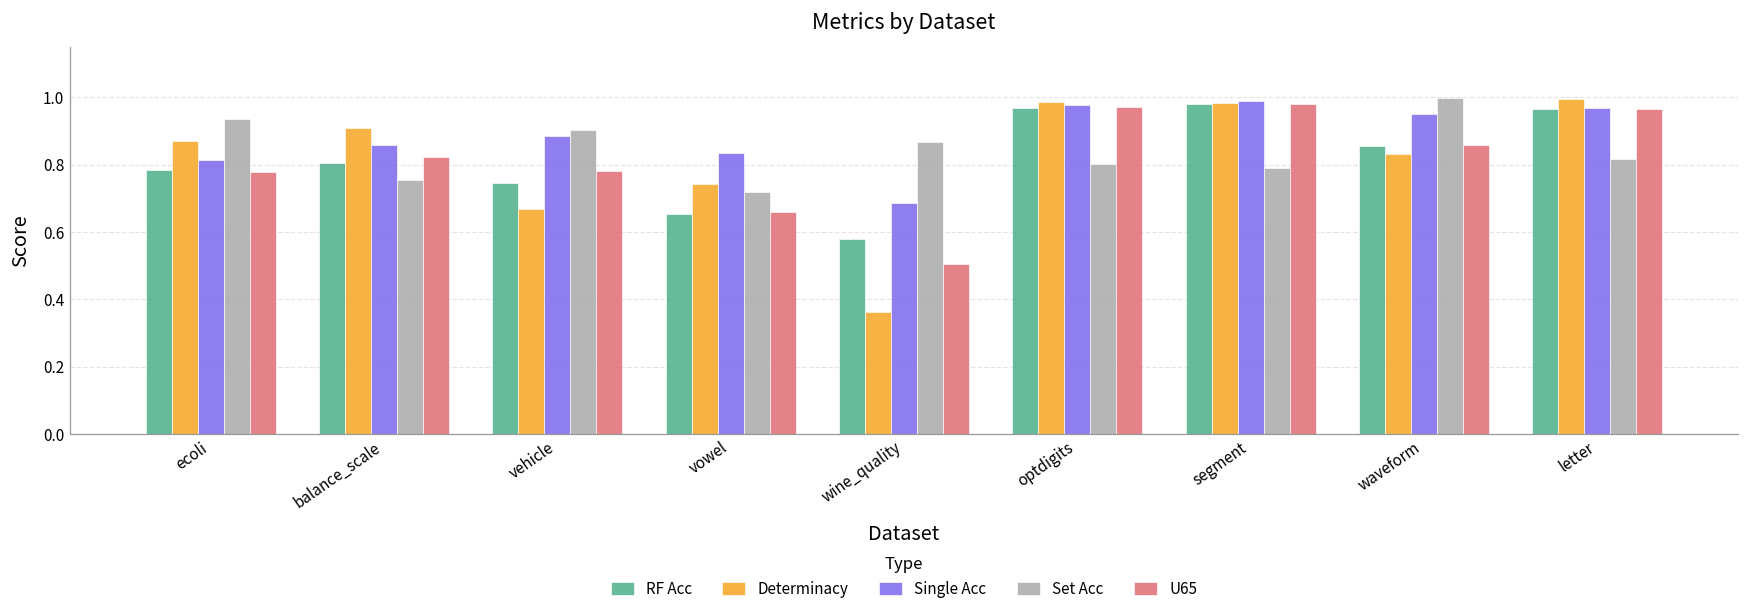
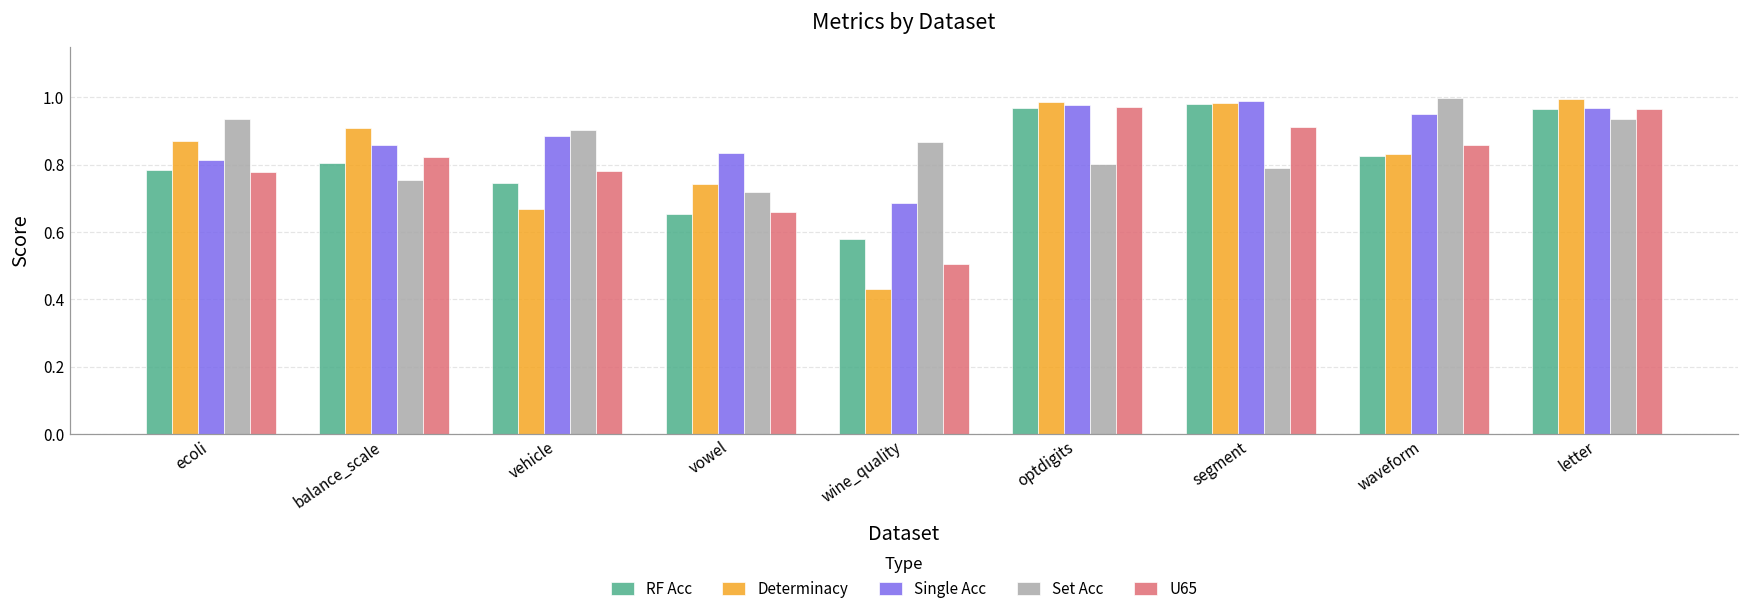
Determinacy, wine_quality: 0.36 -> 0.43
U65, segment: 0.98 -> 0.91
RF Acc, waveform: 0.86 -> 0.82
Set Acc, letter: 0.82 -> 0.94
